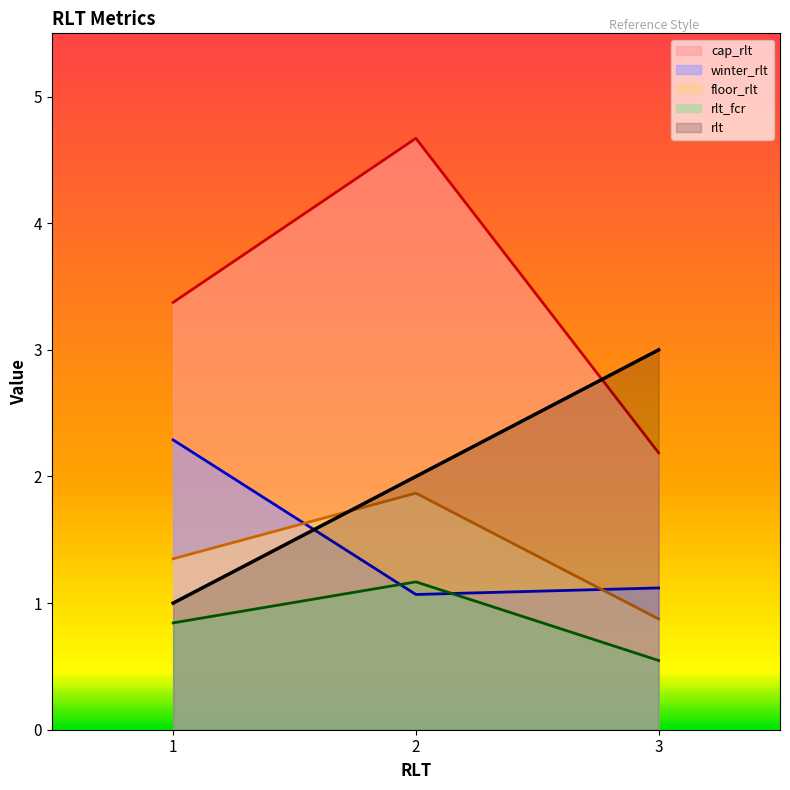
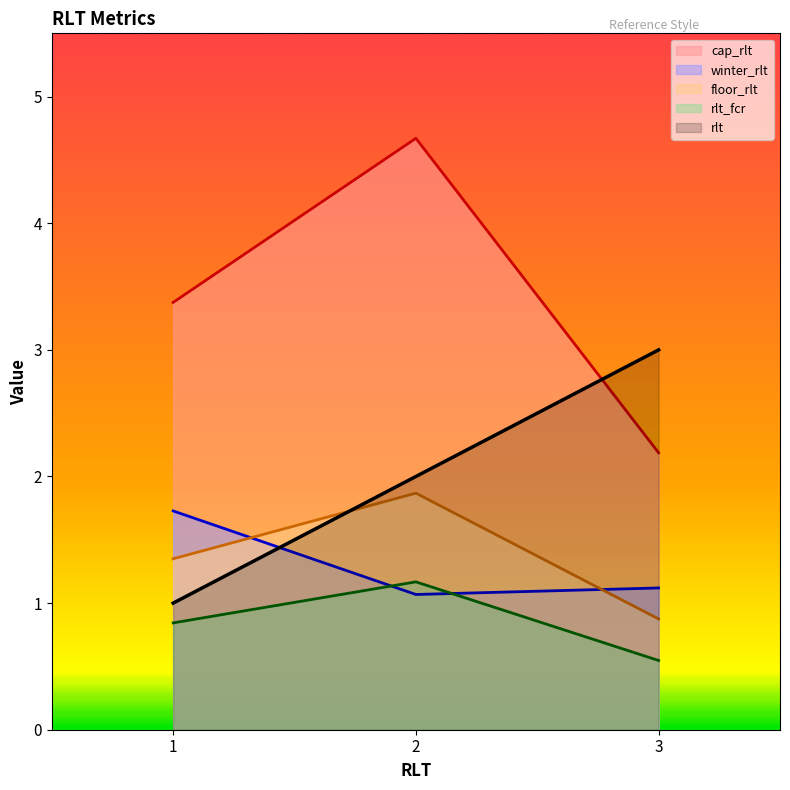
winter_rlt, 1: 2.29 -> 1.73
